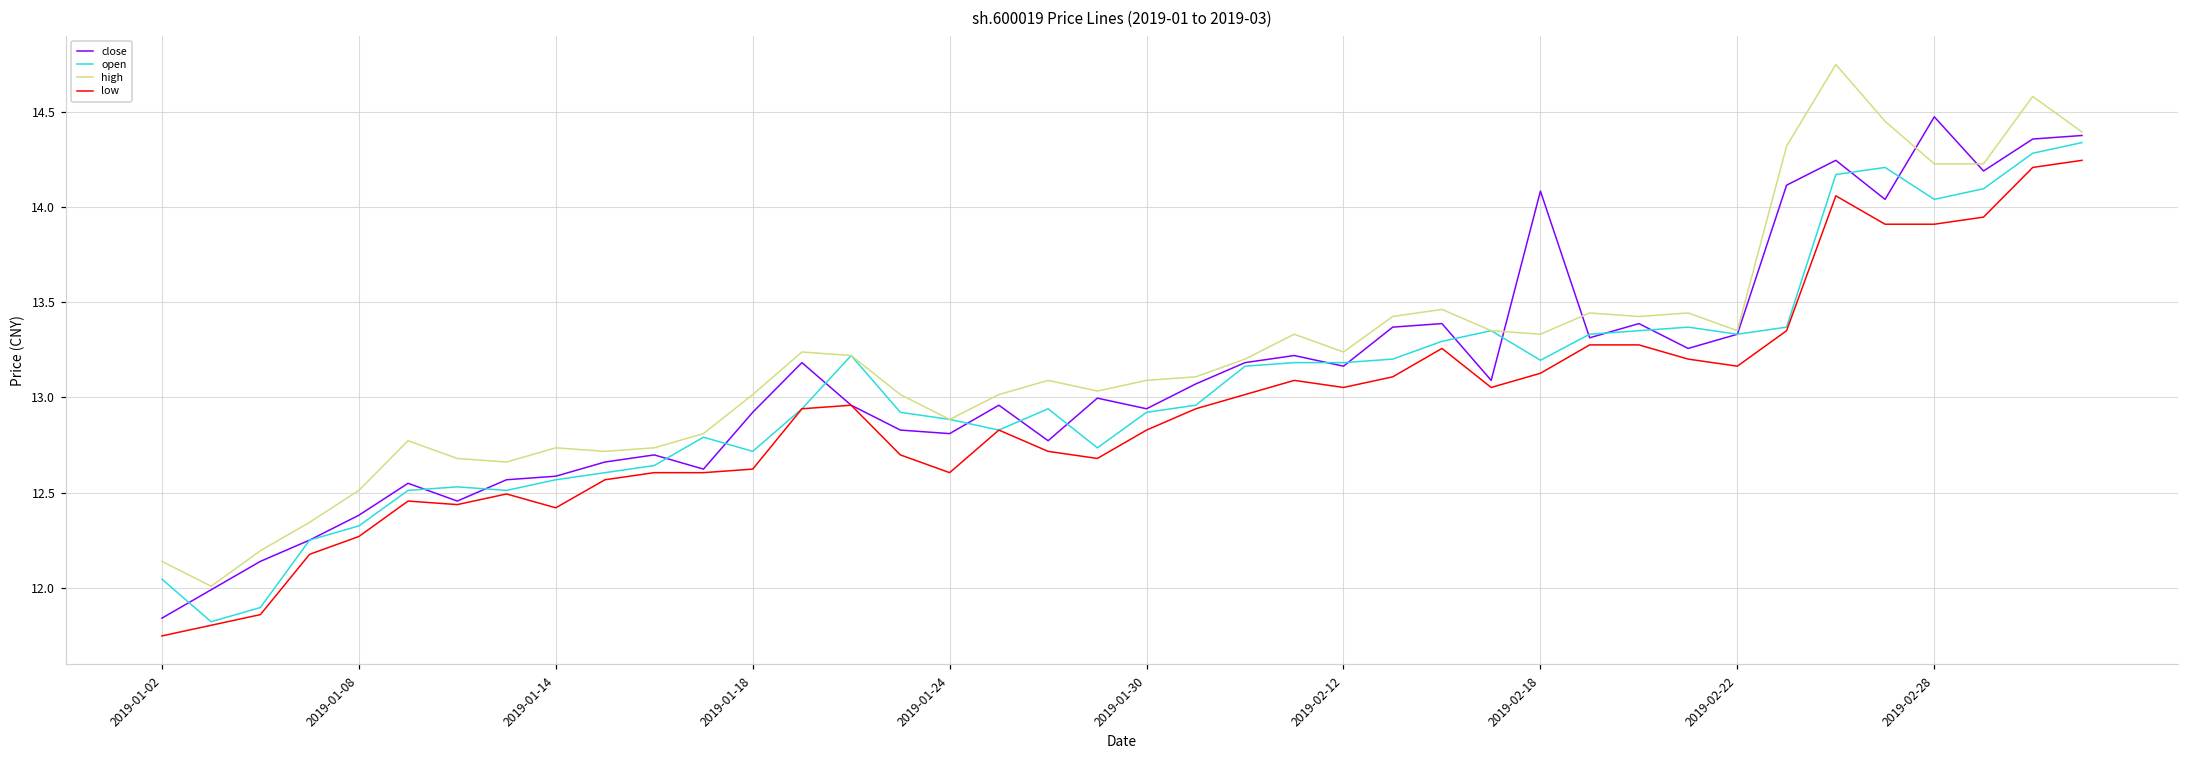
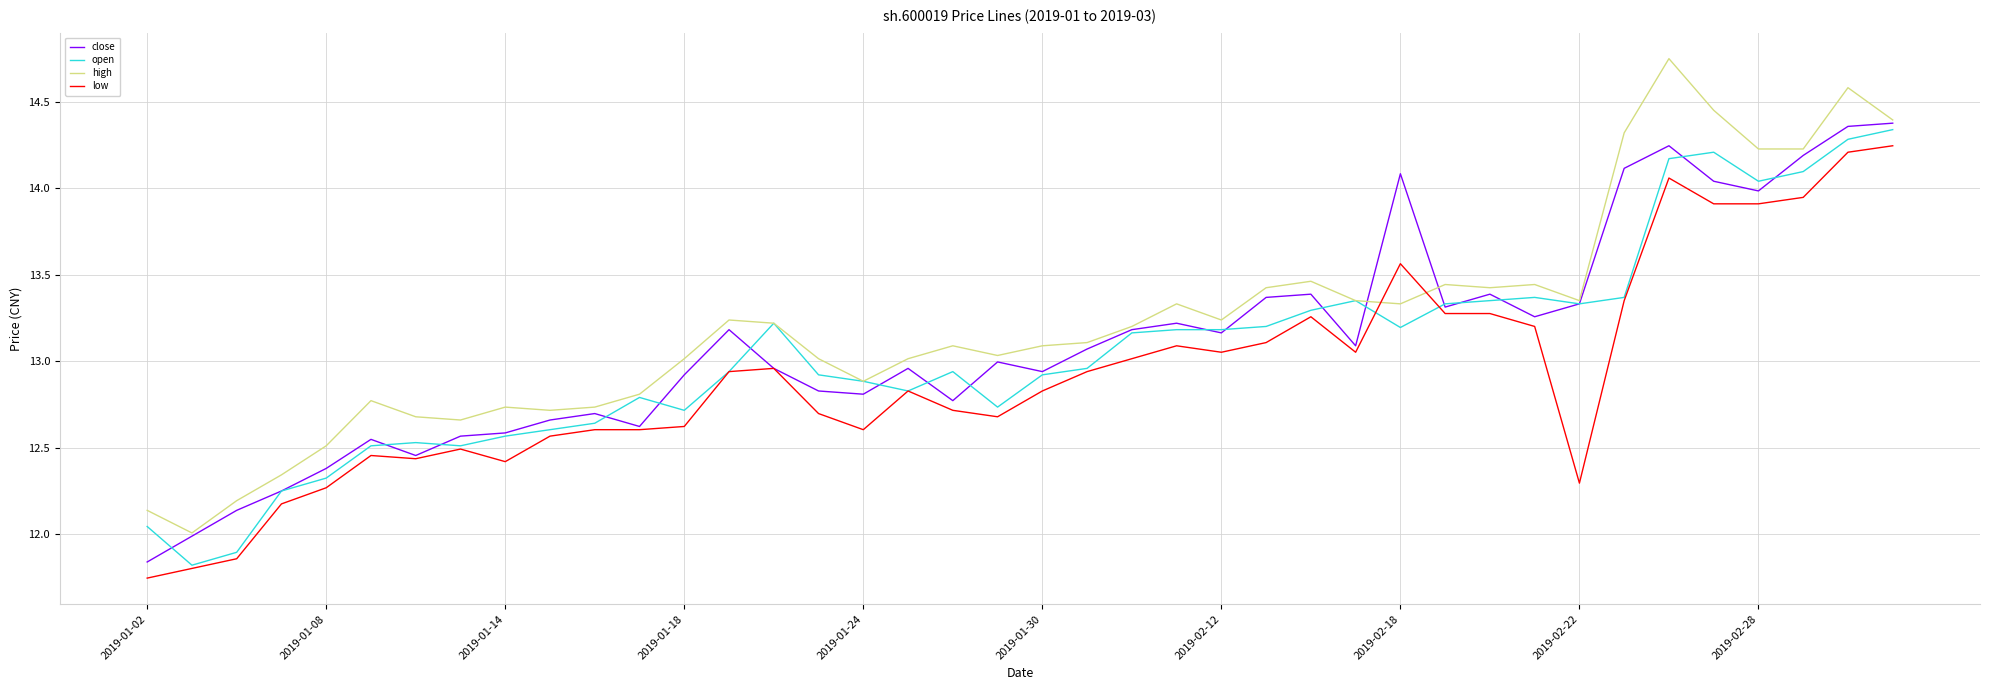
low, 2019-02-18: 13.13 -> 13.56
low, 2019-02-22: 13.16 -> 12.30
close, 2019-02-28: 14.47 -> 13.98
